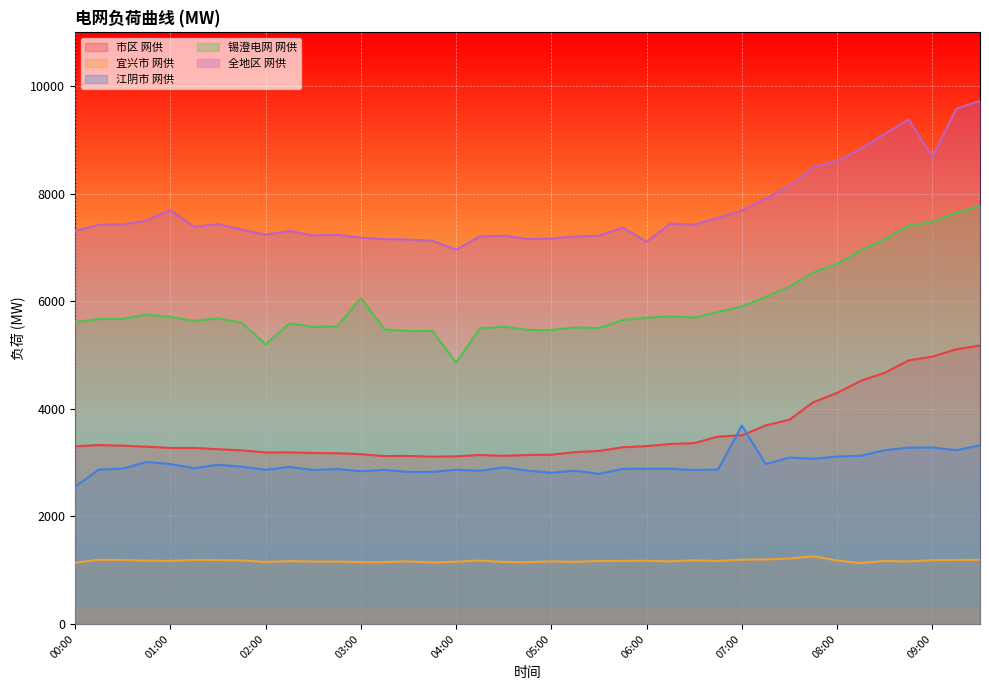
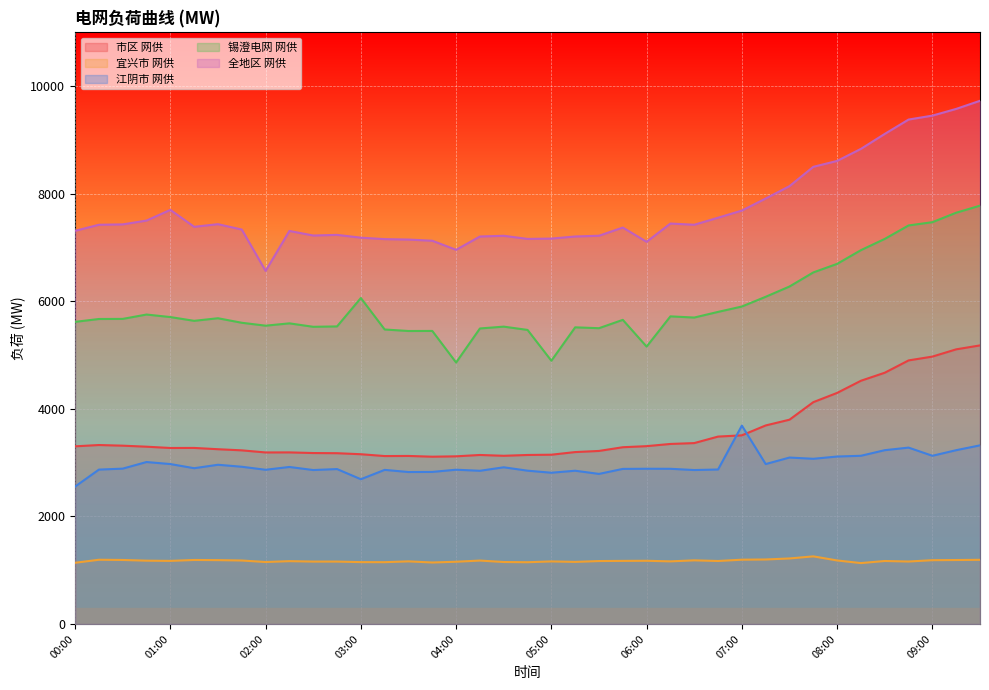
锡澄电网 网供, 02:00: 5200 -> 5500
全地区 网供, 02:00: 7200 -> 6600
江阴市 网供, 03:00: 2800 -> 2700
锡澄电网 网供, 05:00: 5500 -> 4900
锡澄电网 网供, 06:00: 5700 -> 5200
江阴市 网供, 09:00: 3300 -> 3100
全地区 网供, 09:00: 8700 -> 9500
